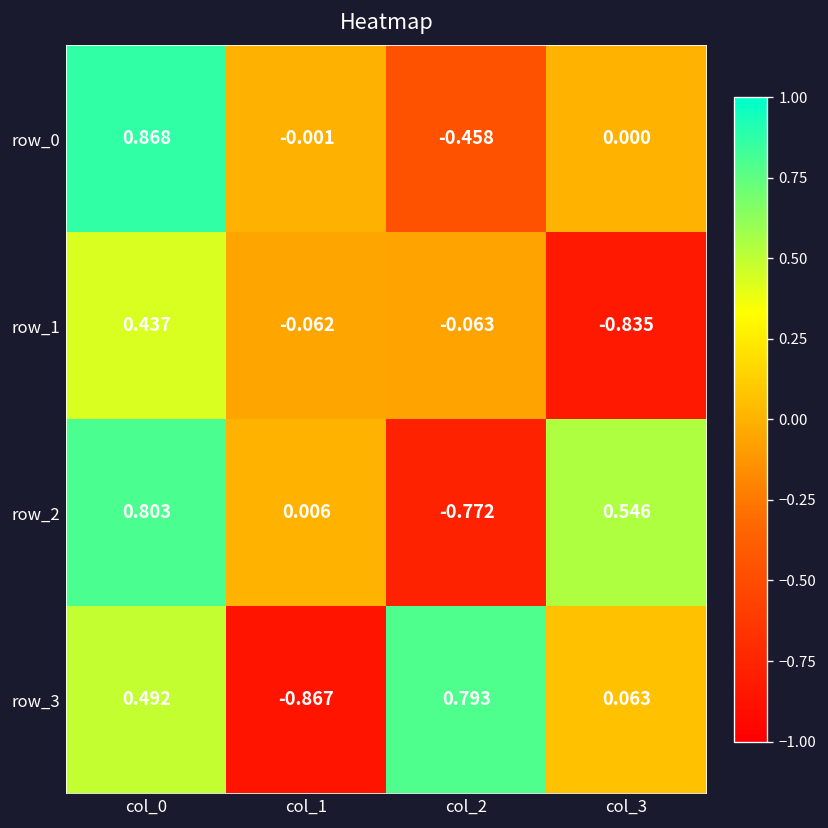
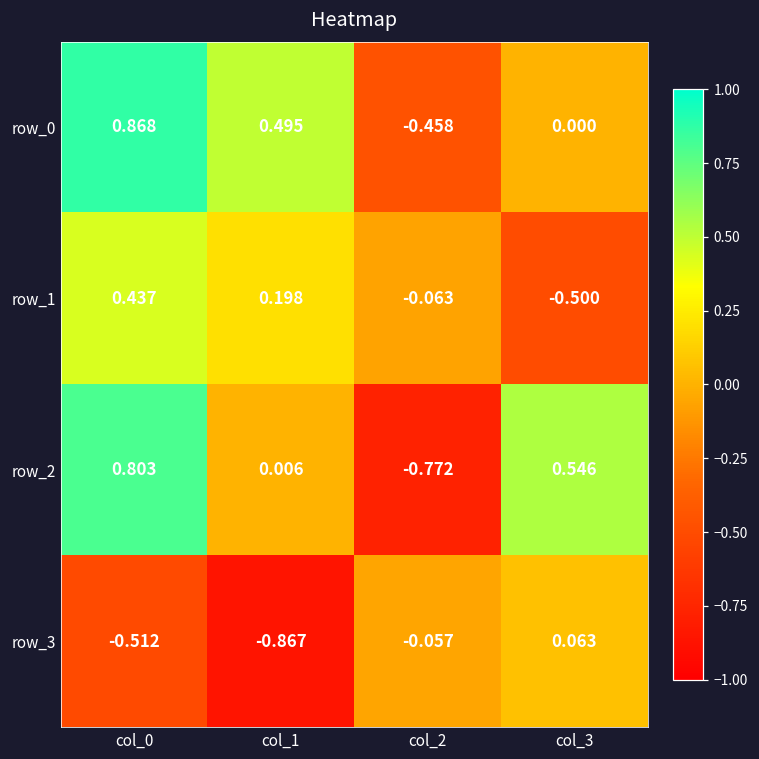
row_0, col_1: -0.001 -> 0.495
row_1, col_1: -0.062 -> 0.198
row_1, col_3: -0.835 -> -0.500
row_3, col_0: 0.492 -> -0.512
row_3, col_2: 0.793 -> -0.057
